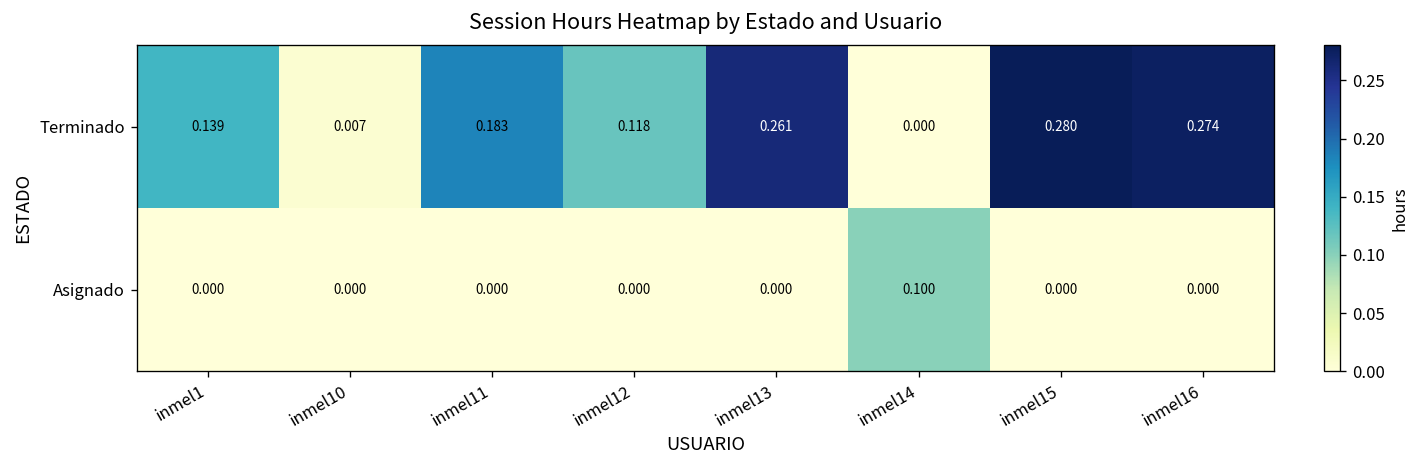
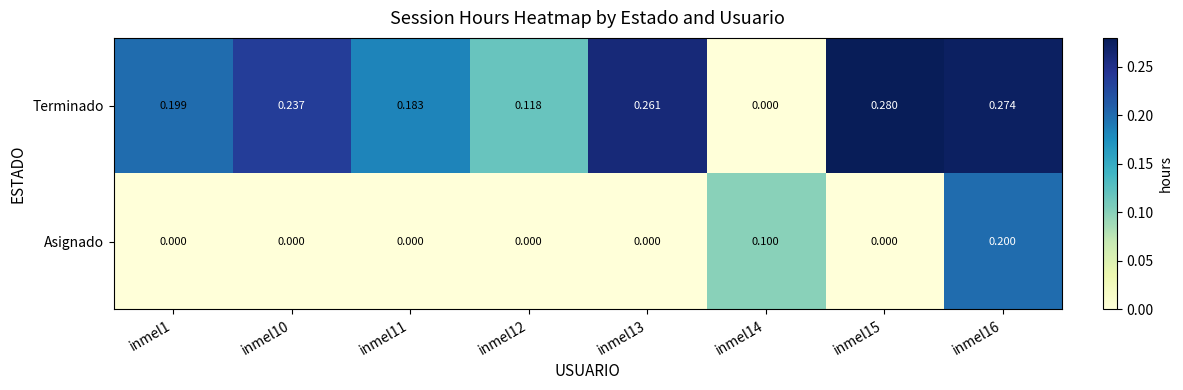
Terminado, inmel1: 0.139 -> 0.199
Terminado, inmel10: 0.007 -> 0.237
Asignado, inmel16: 0.000 -> 0.200
